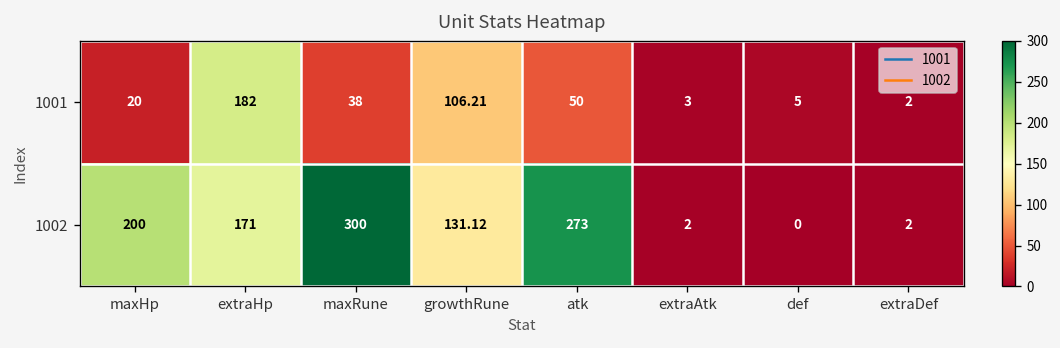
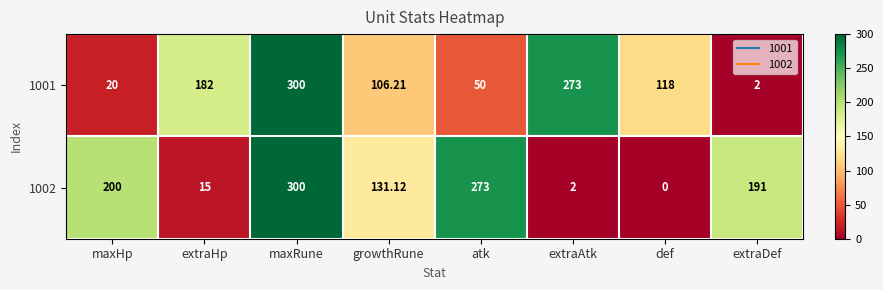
1001, maxRune: 38 -> 300
1001, extraAtk: 3 -> 273
1001, def: 5 -> 118
1002, extraHp: 171 -> 15
1002, extraDef: 2 -> 191
